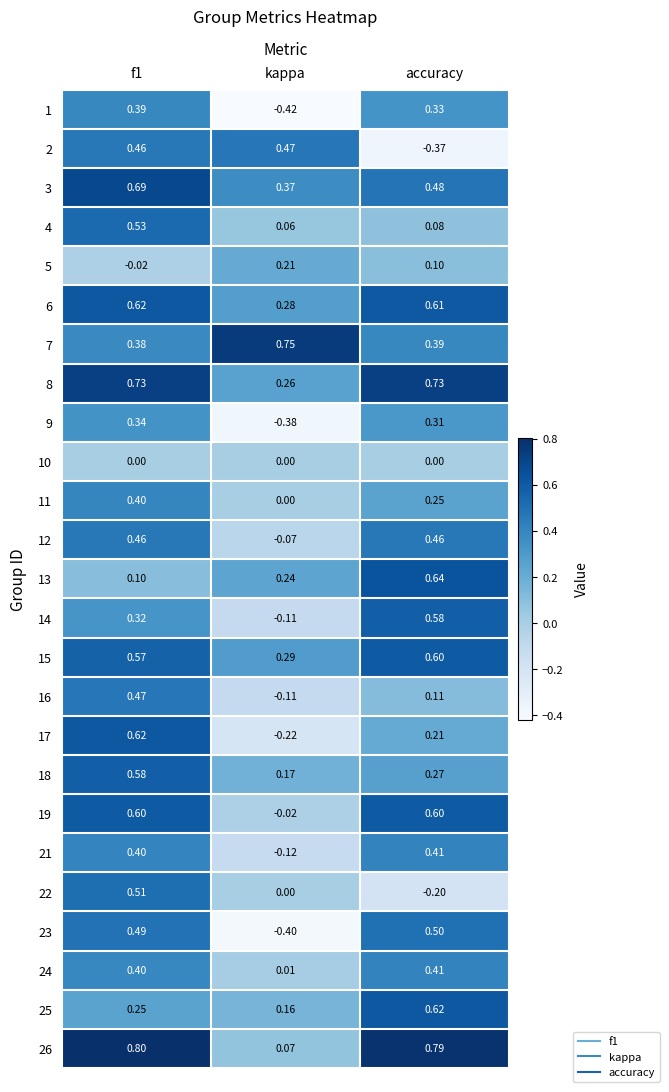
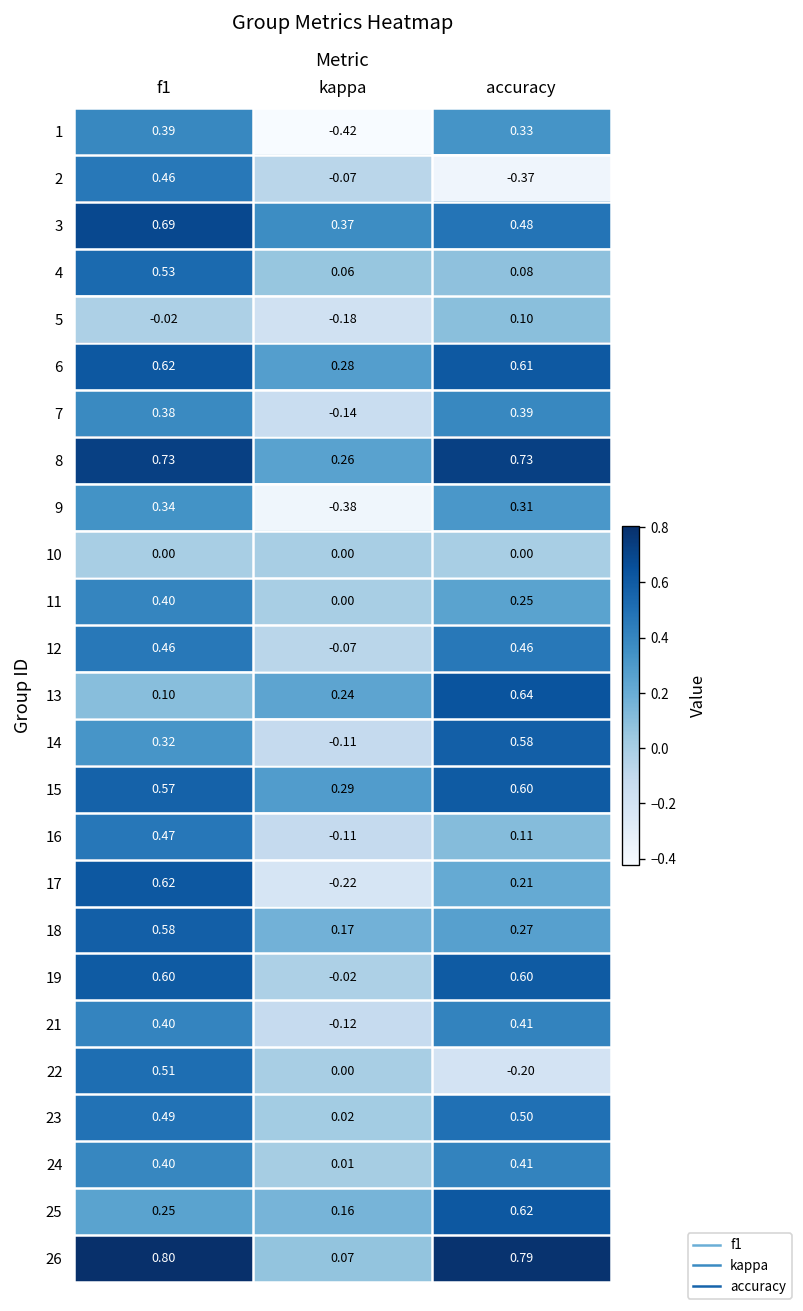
2, kappa: 0.47 -> -0.07
5, kappa: 0.21 -> -0.18
7, kappa: 0.75 -> -0.14
23, kappa: -0.40 -> 0.02
